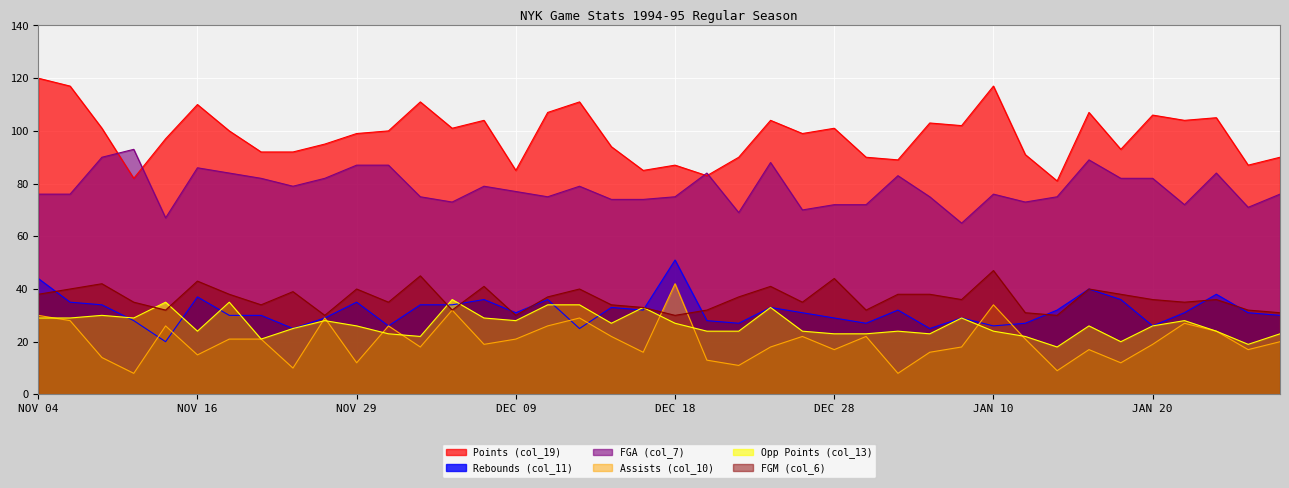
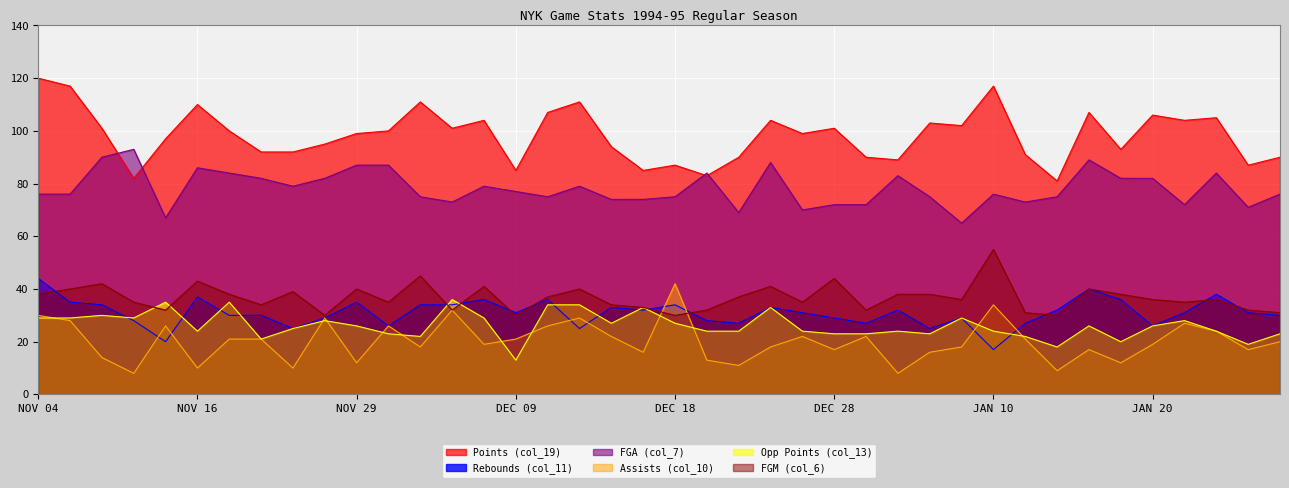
Assists (col_10), NOV 16: 15 -> 10
Opp Points (col_13), DEC 09: 28 -> 13
Rebounds (col_11), DEC 18: 51 -> 34
Rebounds (col_11), JAN 10: 26 -> 17
FGM (col_6), JAN 10: 47 -> 55
